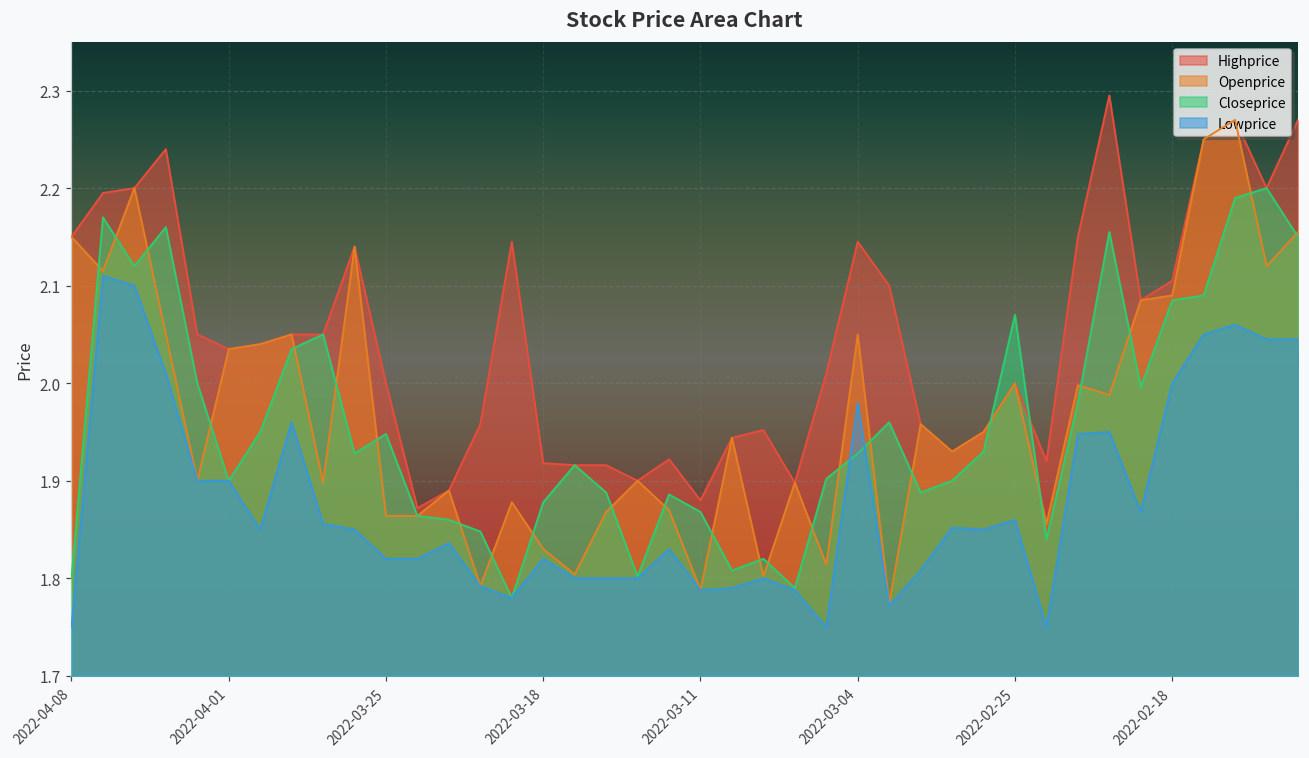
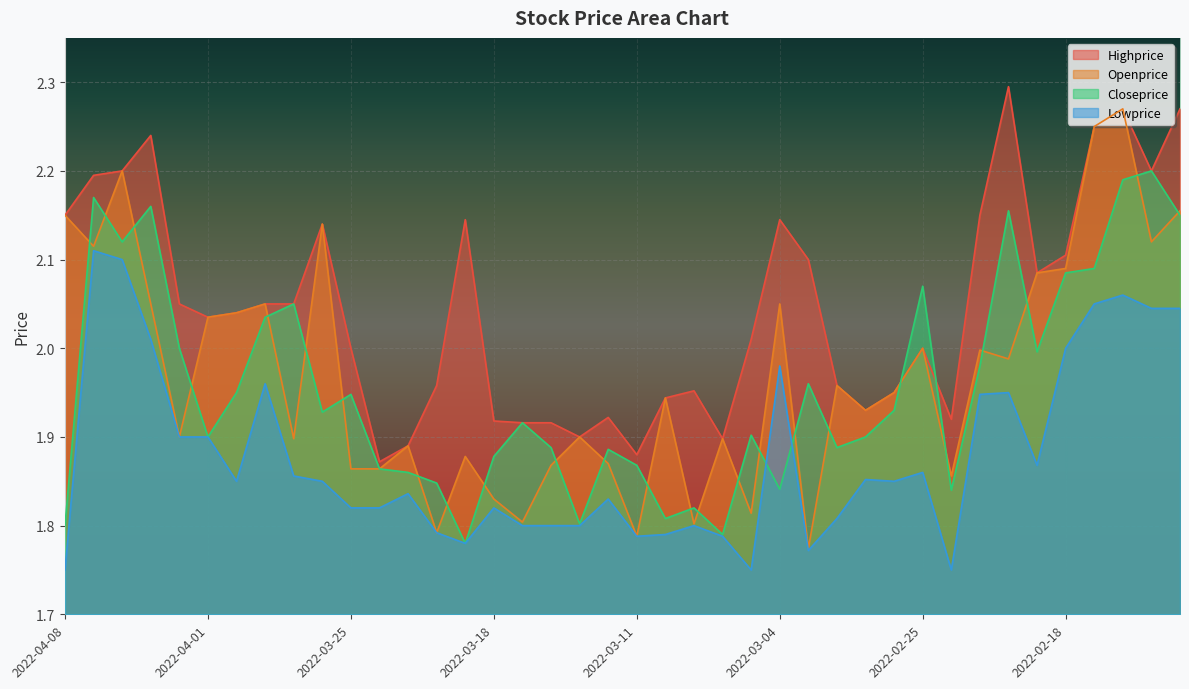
Closeprice, 2022-03-04: 1.93 -> 1.84
